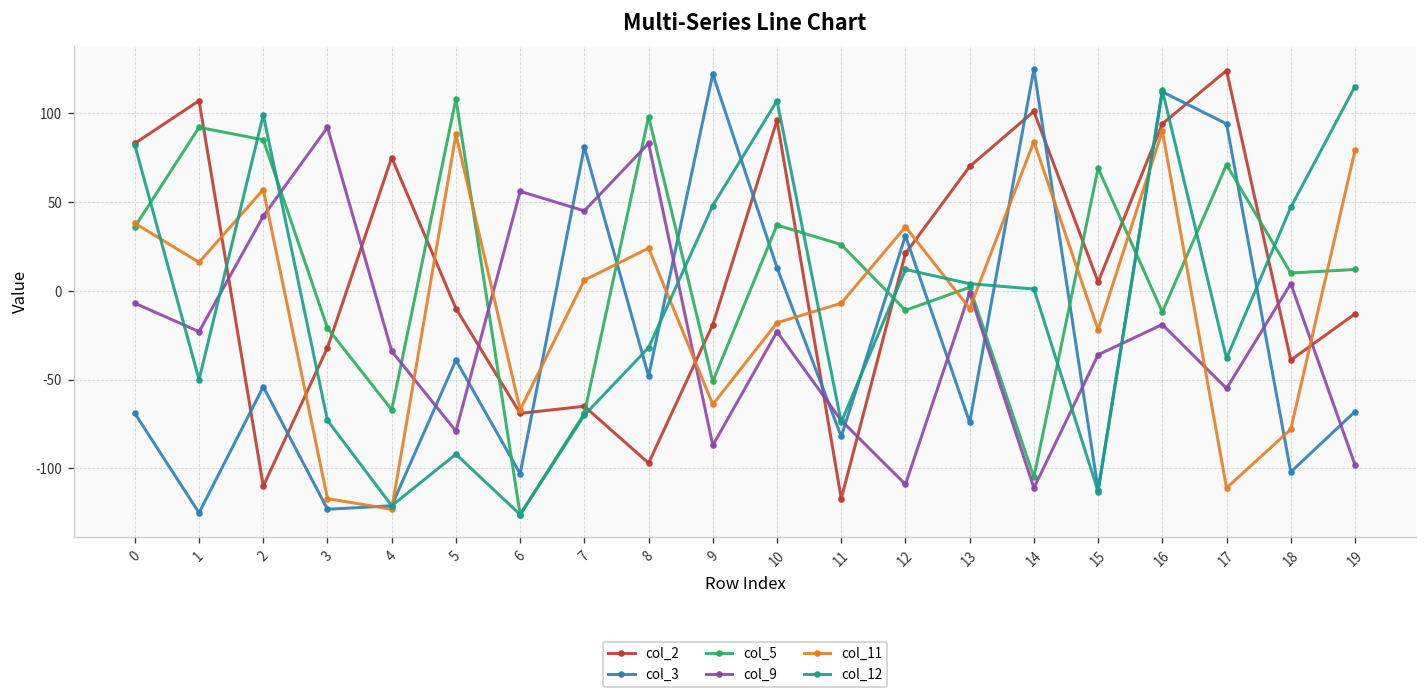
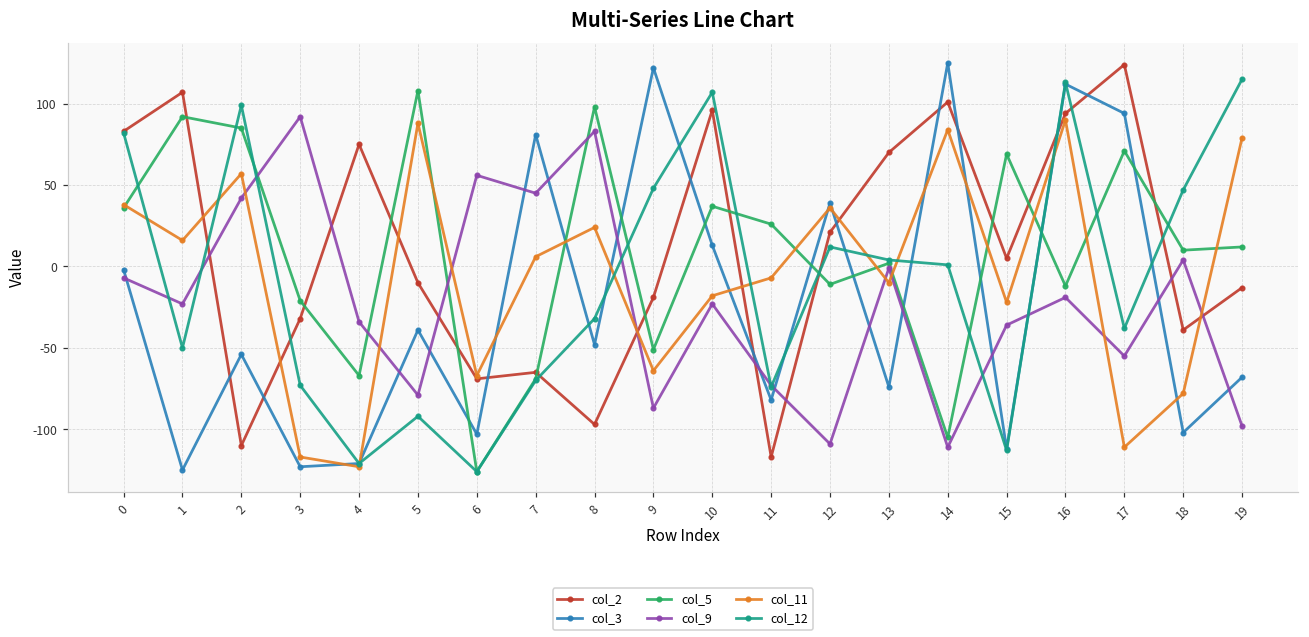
col_3, 0: -69 -> -2
col_3, 12: 31 -> 39
